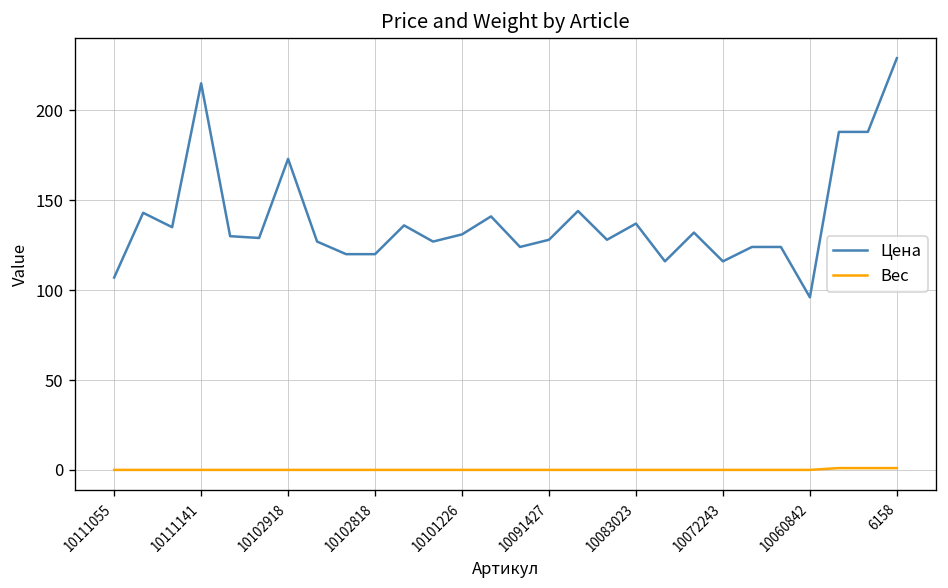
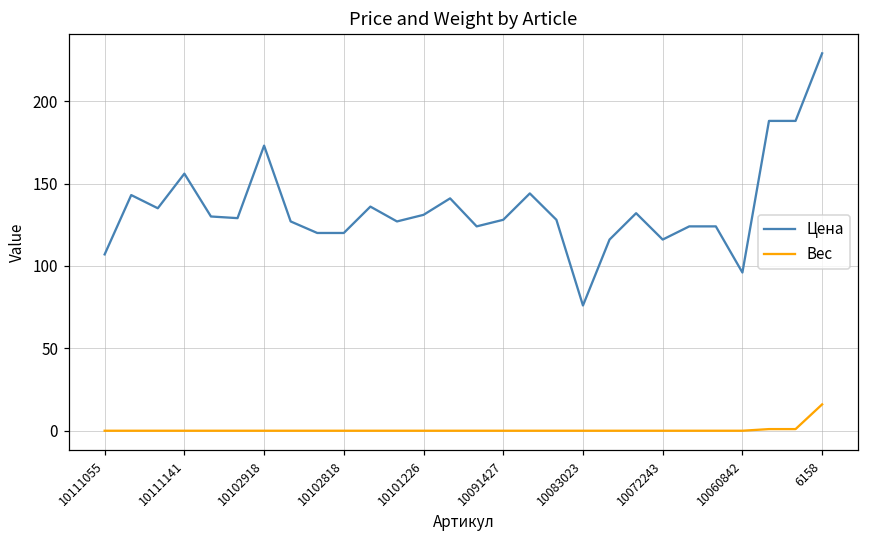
Цена, 10111141: 215 -> 156
Цена, 10083023: 137 -> 76
Вес, 6158: 1 -> 16
